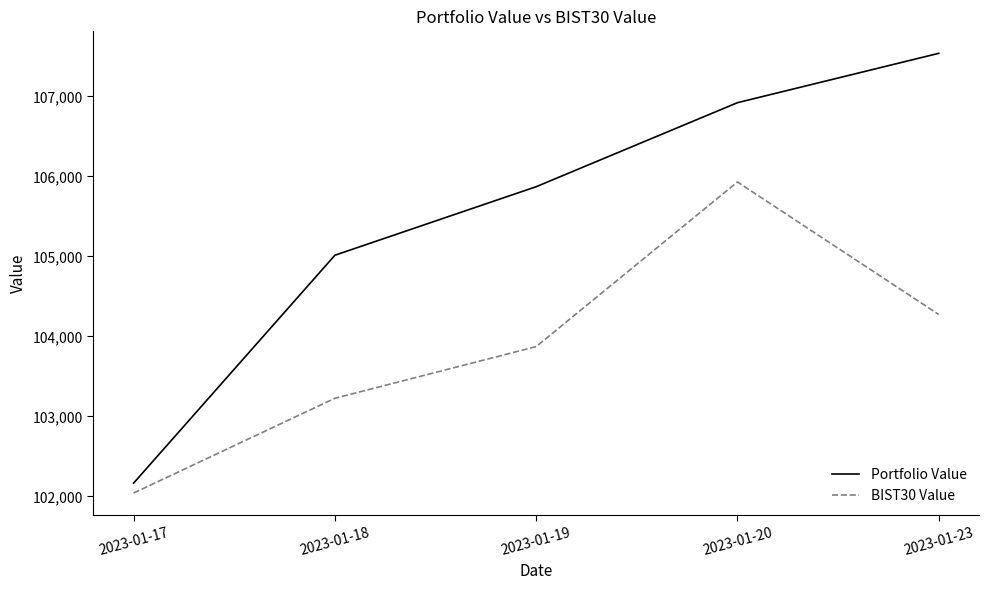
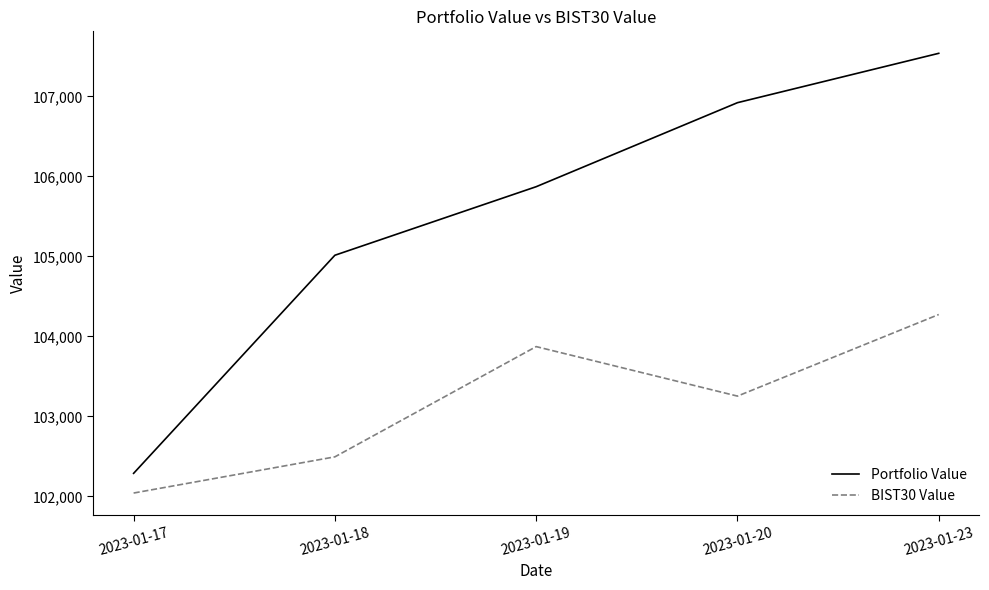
Portfolio Value, 2023-01-17: 102,200 -> 102,300
BIST30 Value, 2023-01-18: 103,200 -> 102,500
BIST30 Value, 2023-01-20: 105,900 -> 103,300
